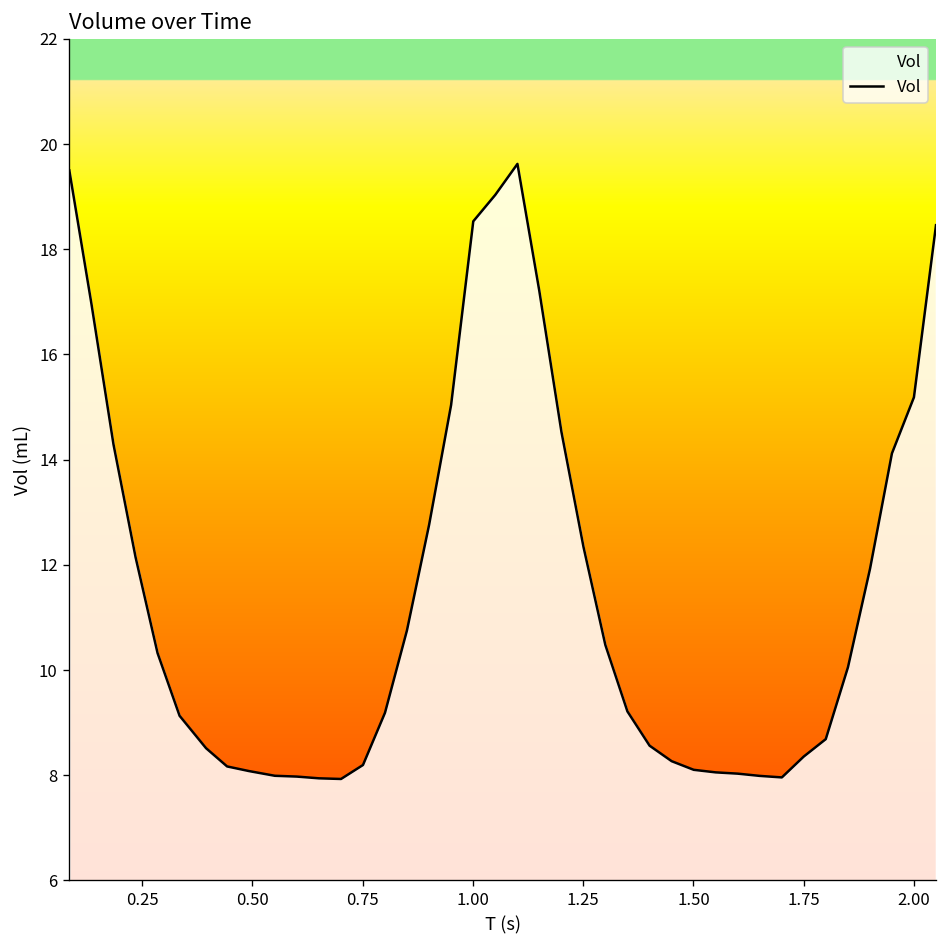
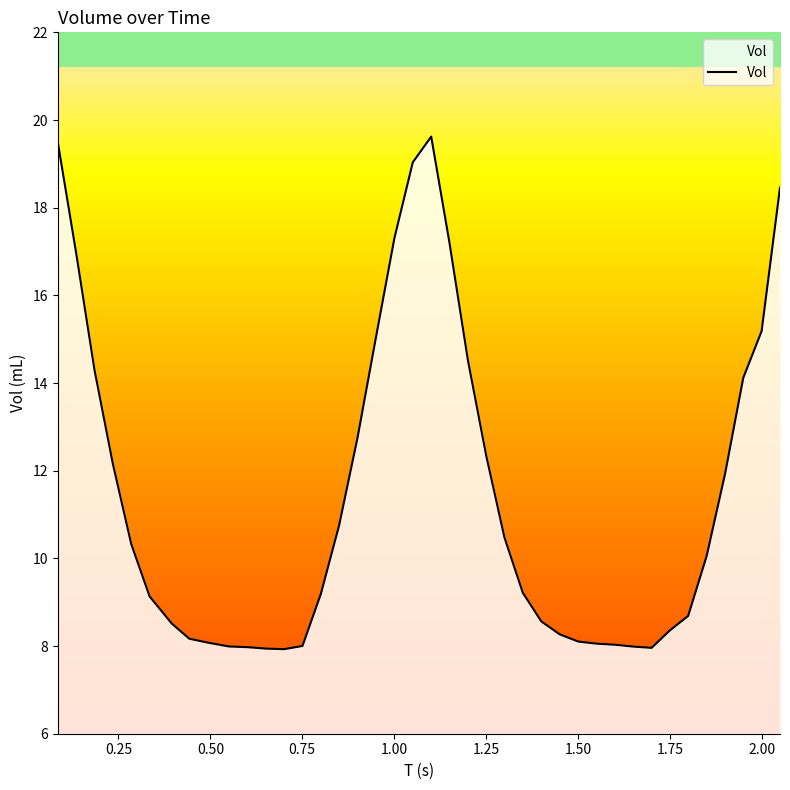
0.75: 8.2 -> 8.0
1.00: 18.5 -> 17.3
